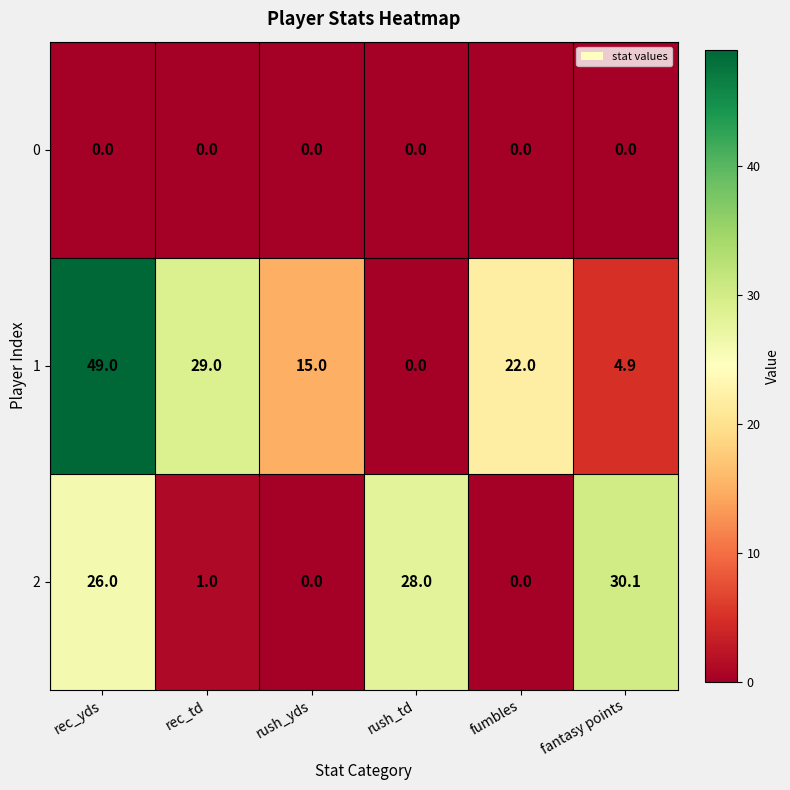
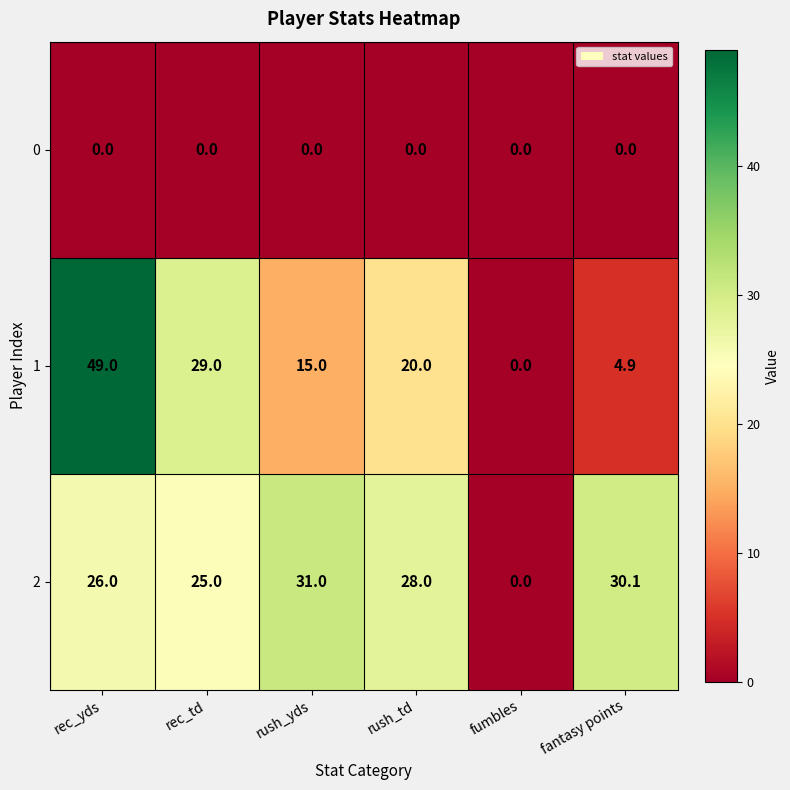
1, rush_td: 0.0 -> 20.0
1, fumbles: 22.0 -> 0.0
2, rec_td: 1.0 -> 25.0
2, rush_yds: 0.0 -> 31.0
